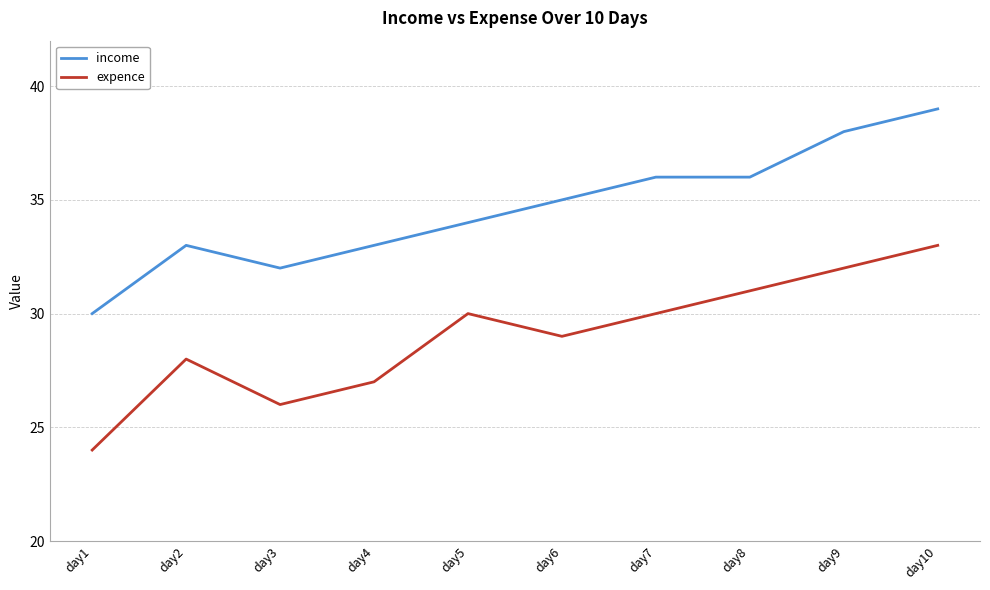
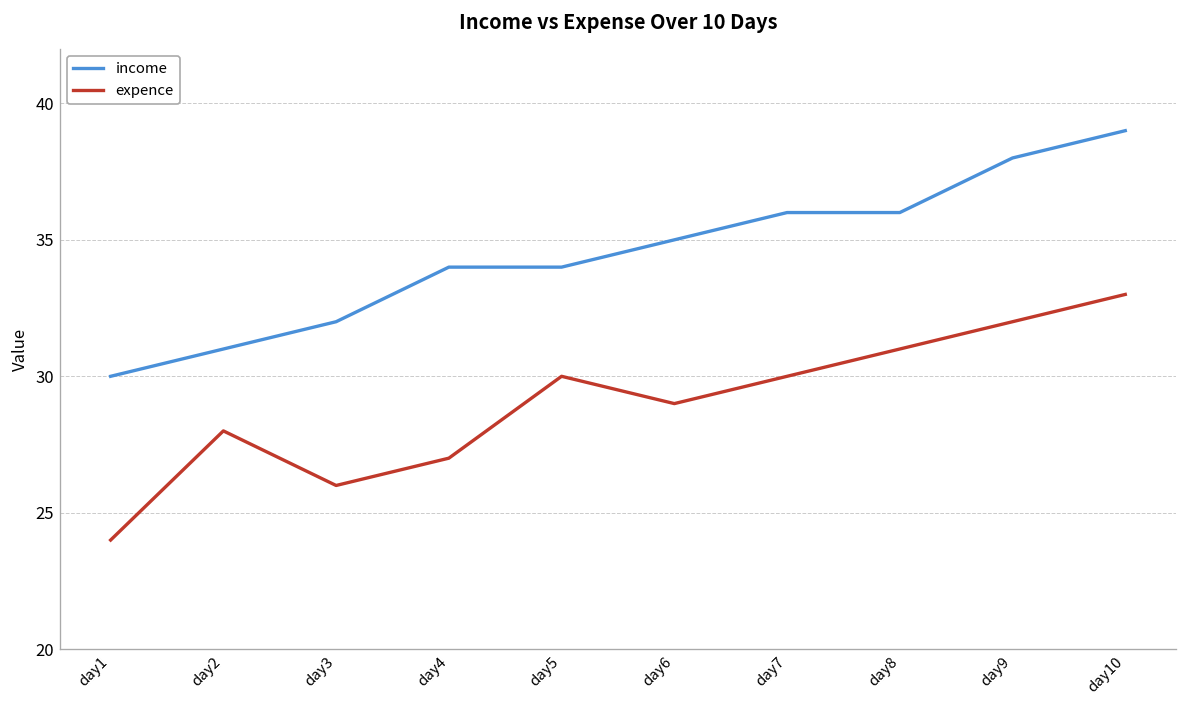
income, day2: 33 -> 31
income, day4: 33 -> 34
